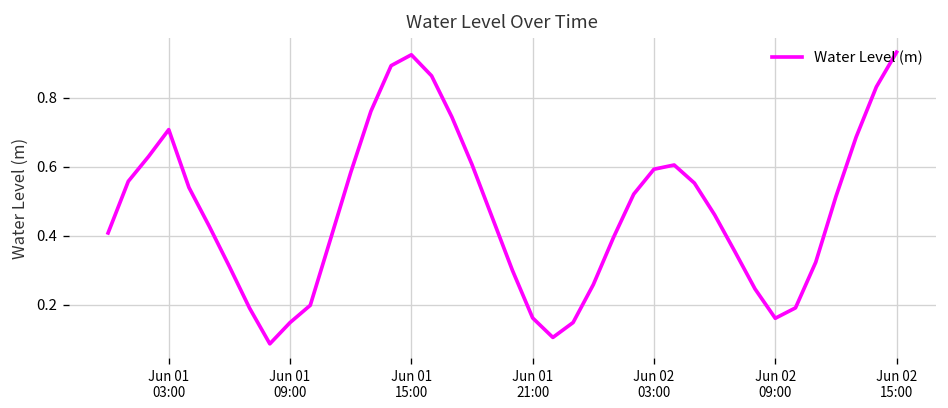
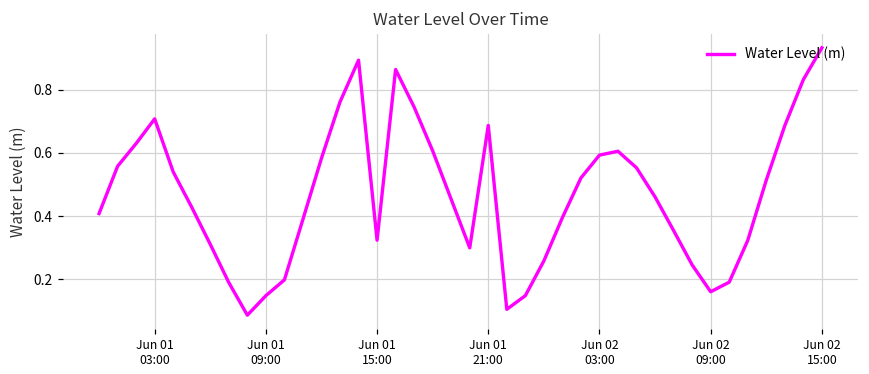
Jun 01 15:00: 0.93 -> 0.32
Jun 01 21:00: 0.16 -> 0.69
